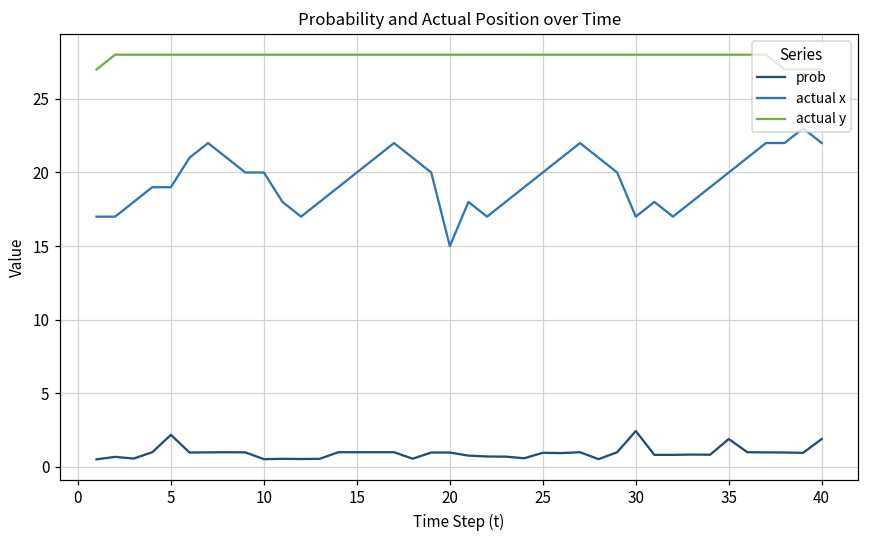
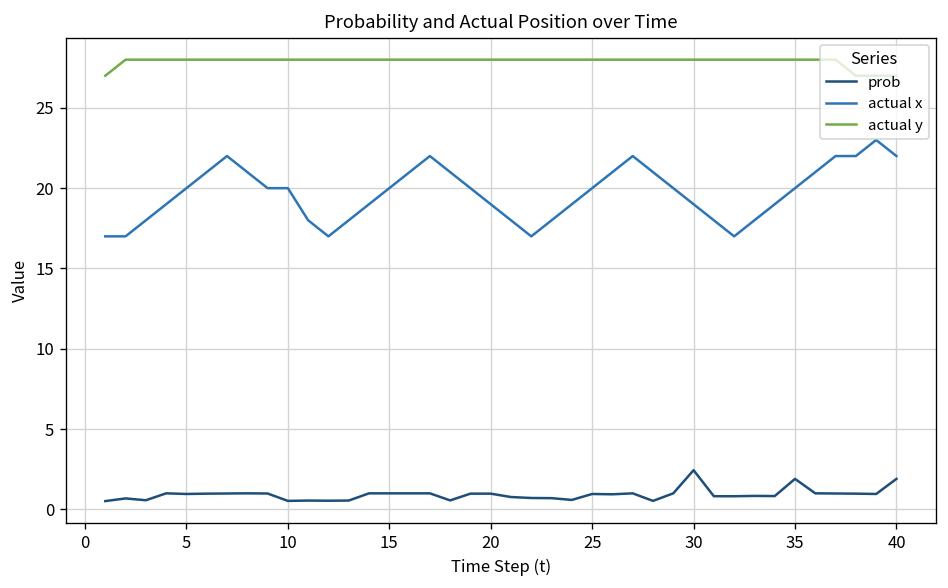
prob, 5: 2.2 -> 1.0
actual x, 5: 19 -> 20
actual x, 20: 15 -> 19
actual x, 30: 17 -> 19
